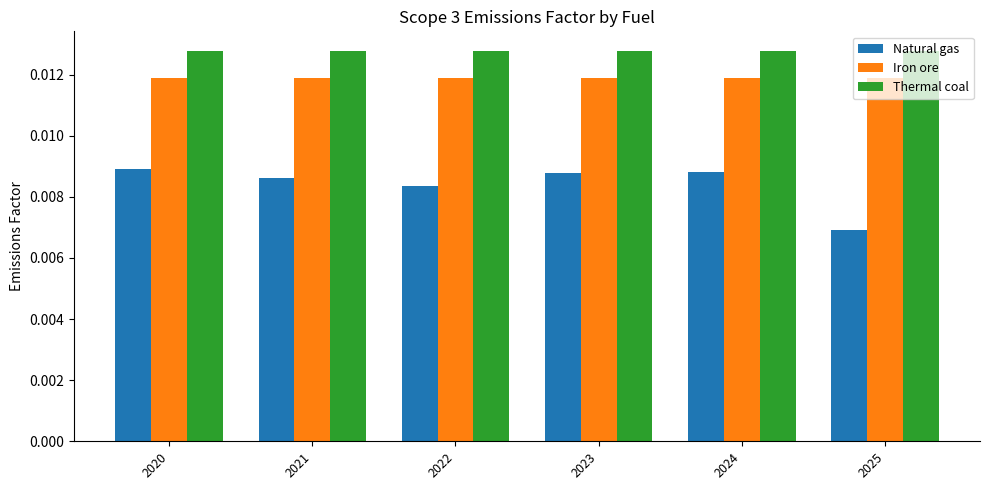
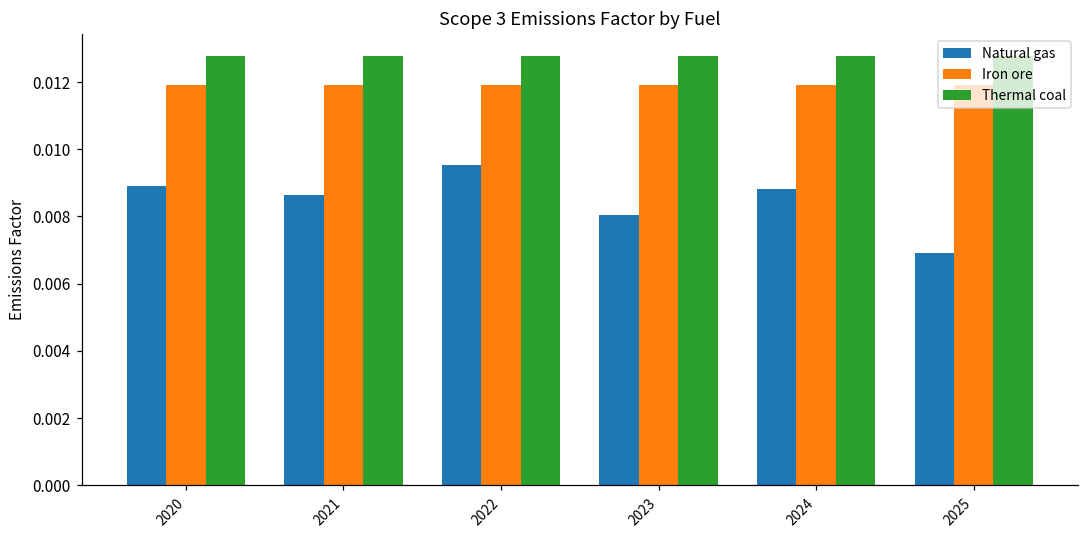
Natural gas, 2022: 0.0083 -> 0.0095
Natural gas, 2023: 0.0088 -> 0.0081
